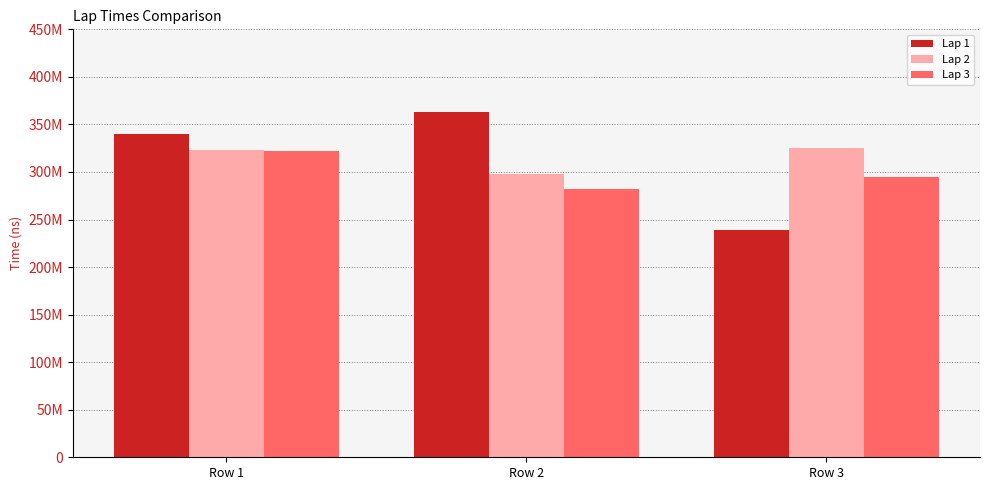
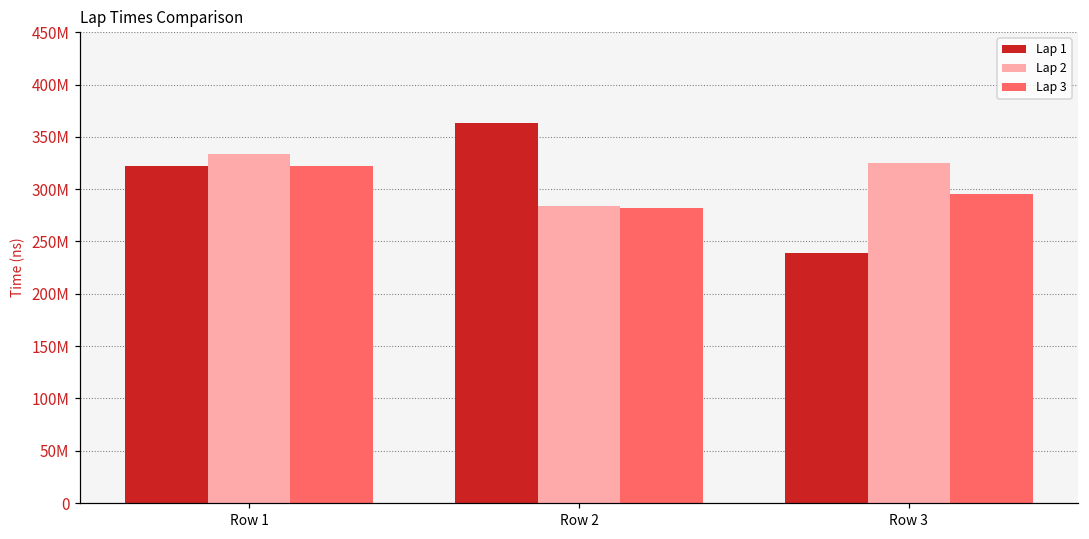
Lap 1, Row 1: 340000000 -> 320000000
Lap 2, Row 1: 320000000 -> 330000000
Lap 2, Row 2: 300000000 -> 280000000
